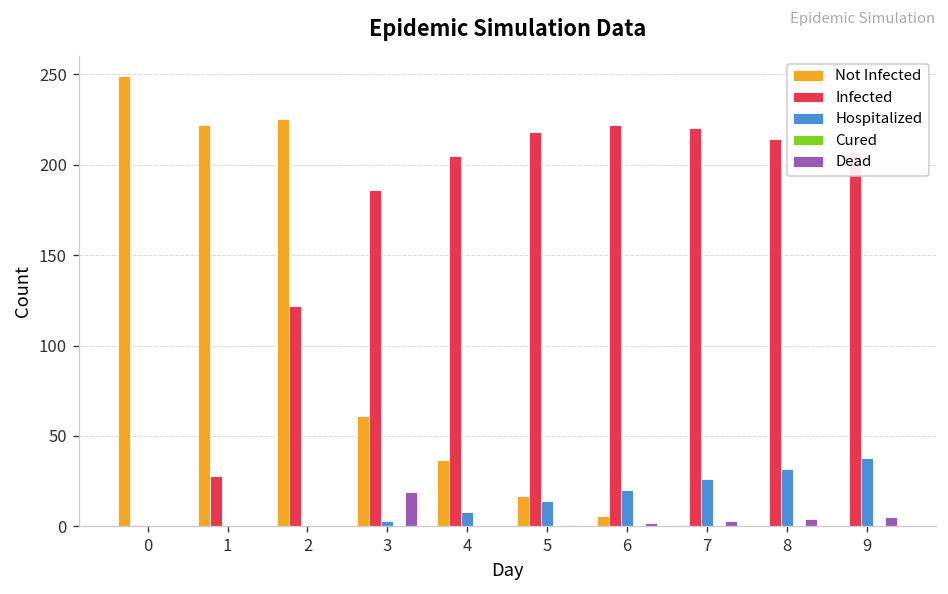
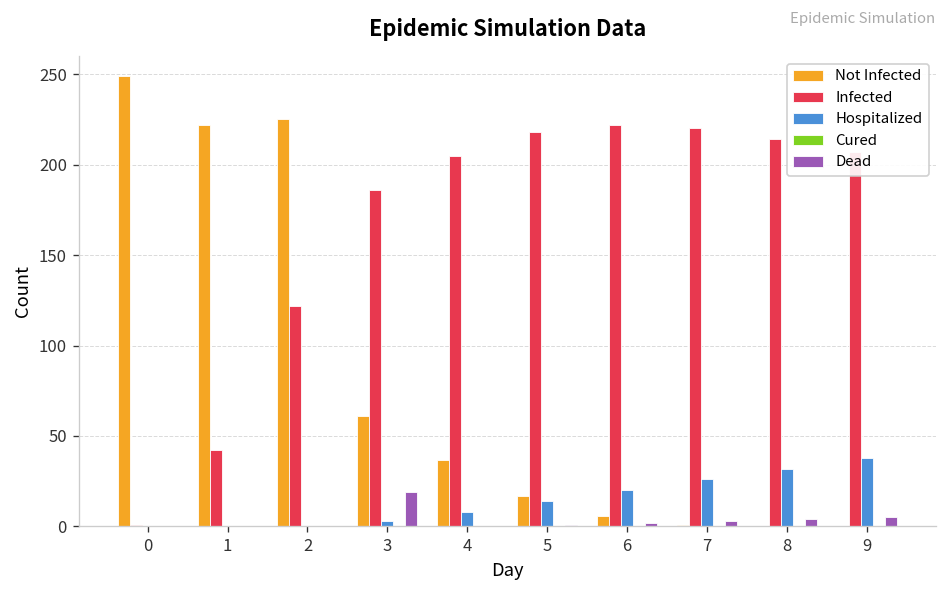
Infected, 1: 28 -> 42
